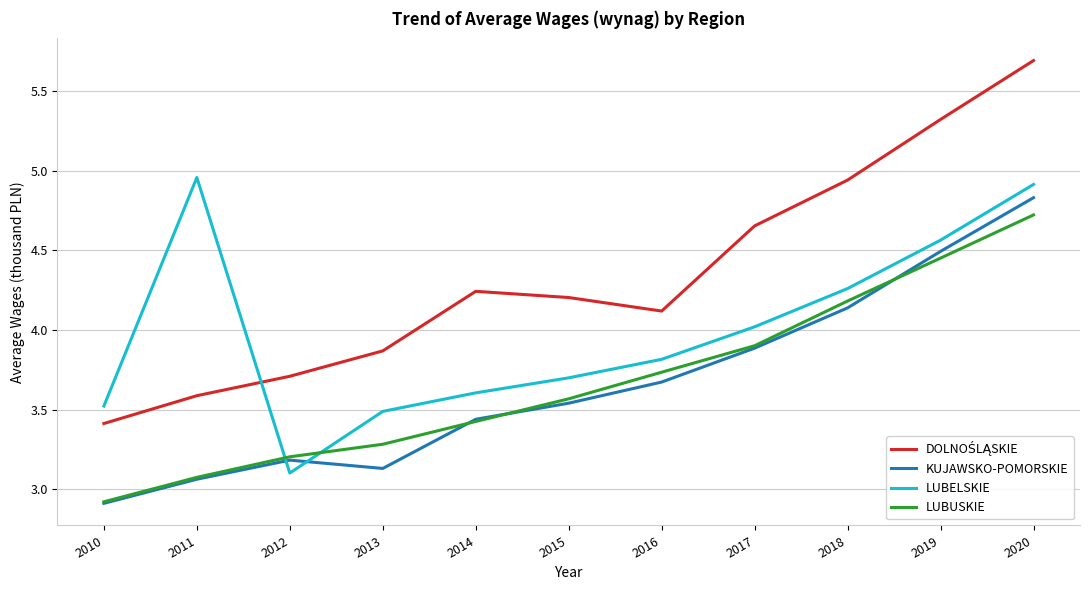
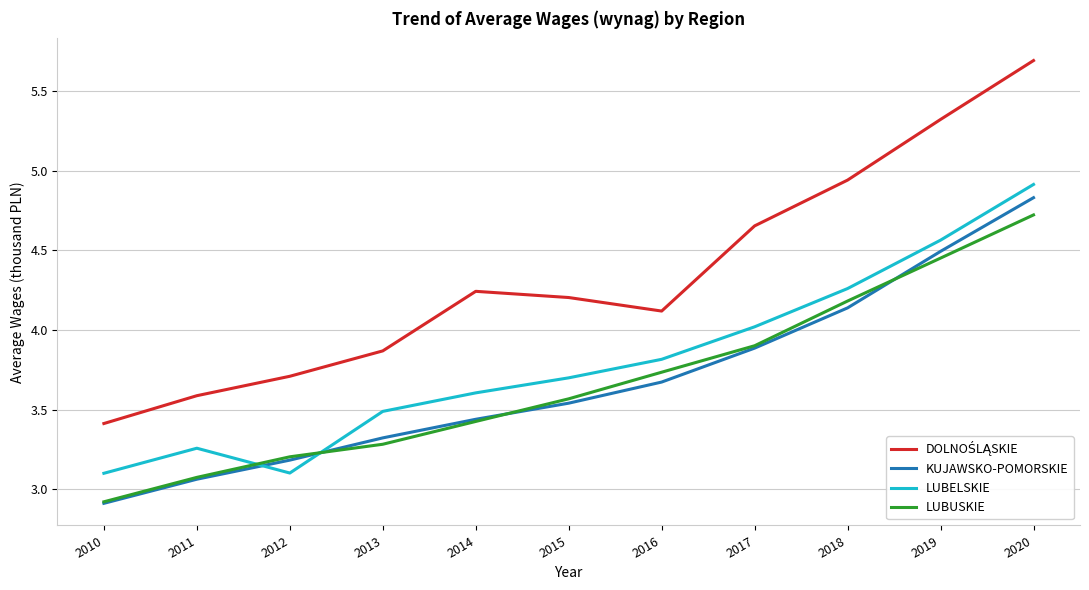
LUBELSKIE, 2010: 3.52 -> 3.10
LUBELSKIE, 2011: 4.96 -> 3.26
KUJAWSKO-POMORSKIE, 2013: 3.13 -> 3.32
